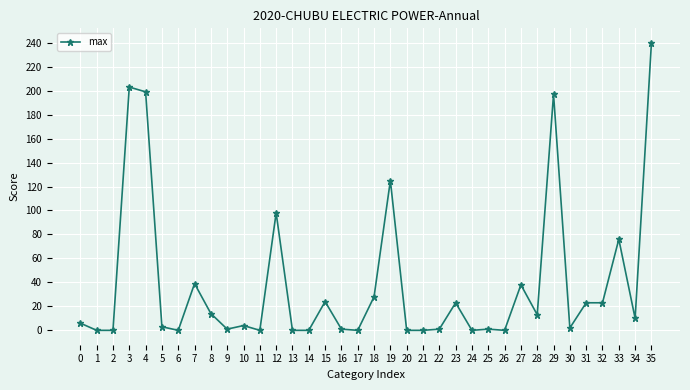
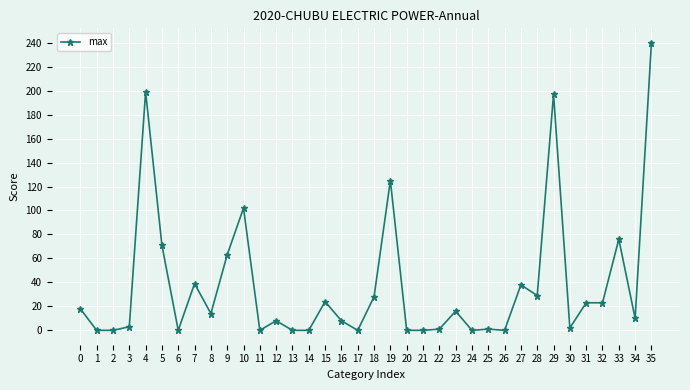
0: 6 -> 18
3: 203 -> 3
5: 3 -> 71
9: 1 -> 63
10: 4 -> 102
12: 98 -> 8
16: 1 -> 8
23: 23 -> 16
28: 13 -> 29
